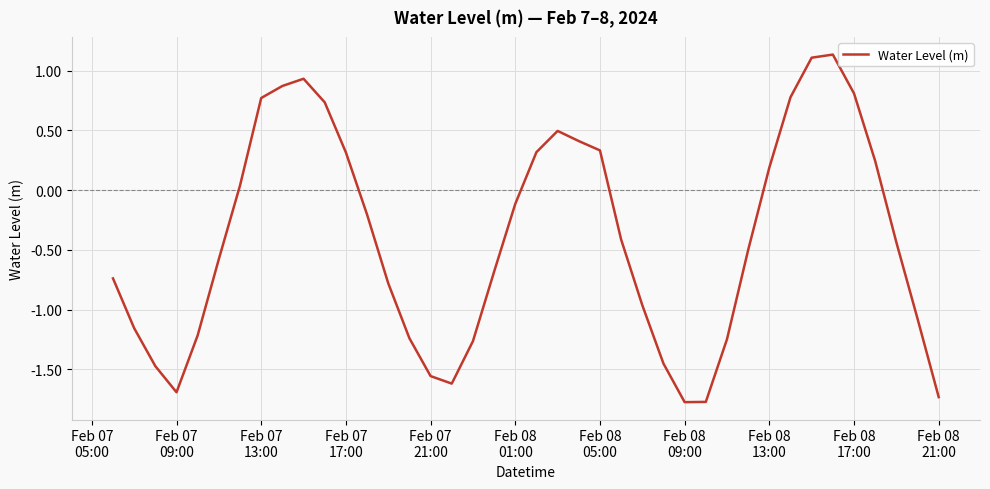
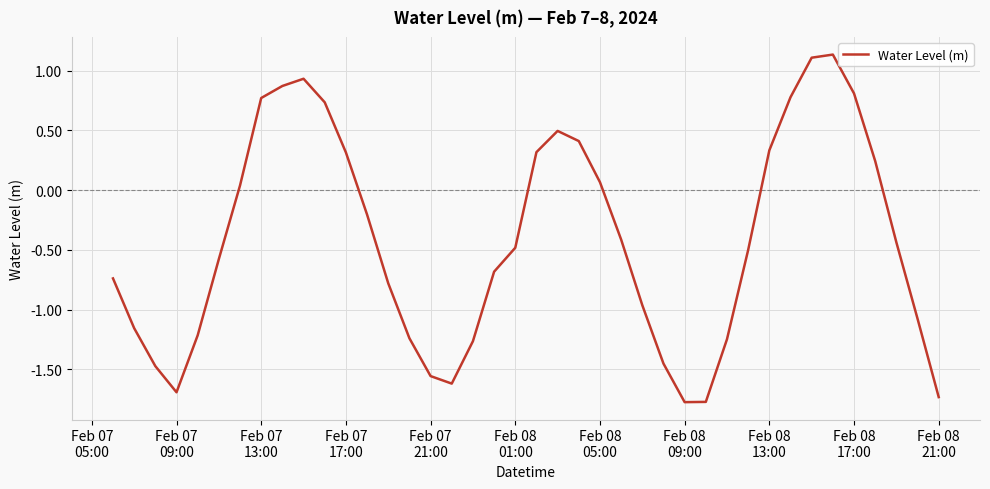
Feb 08 01:00: -0.11 -> -0.48
Feb 08 05:00: 0.33 -> 0.07
Feb 08 13:00: 0.19 -> 0.33
